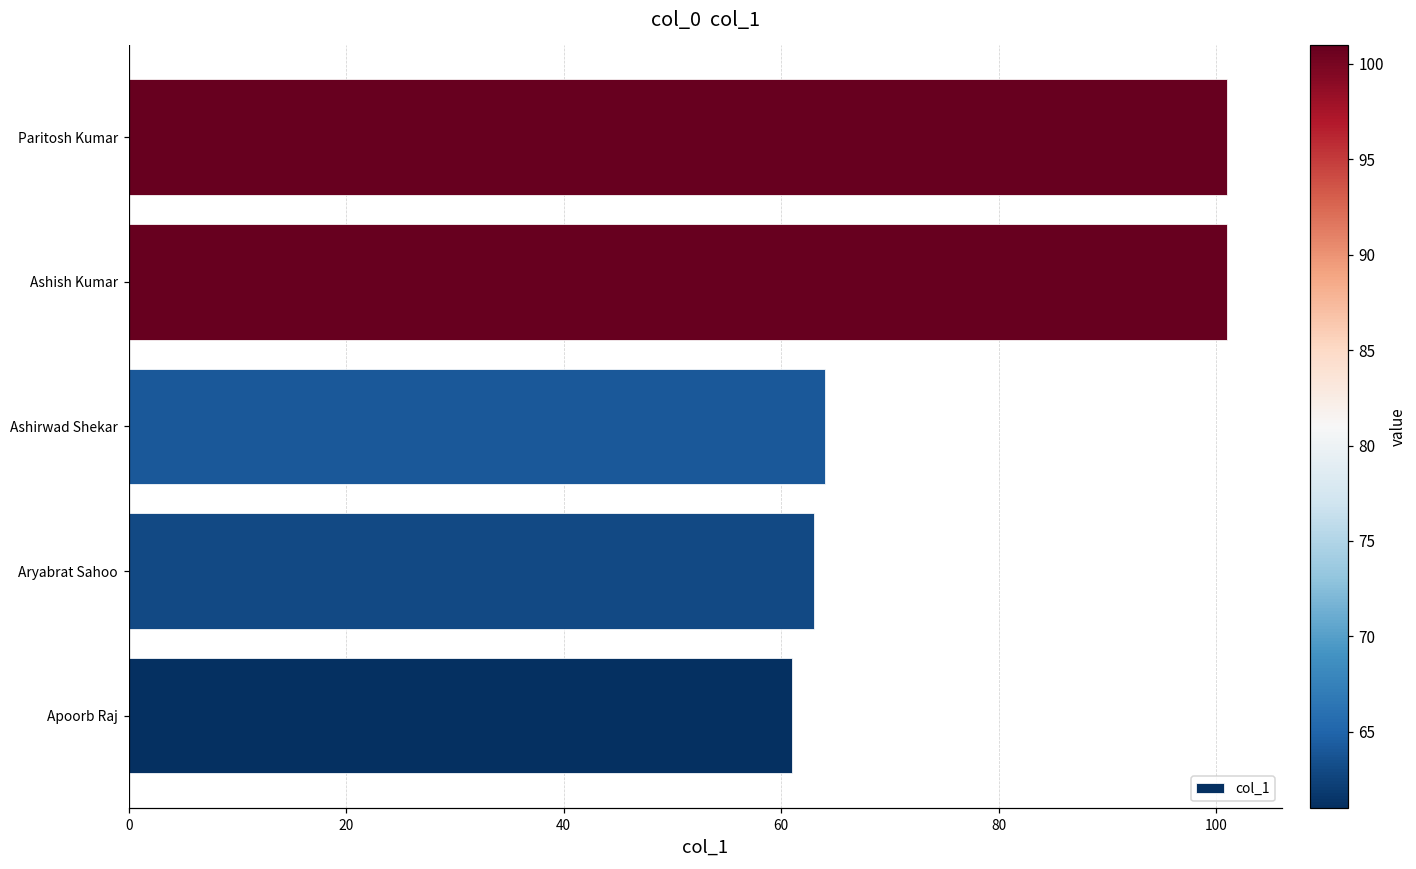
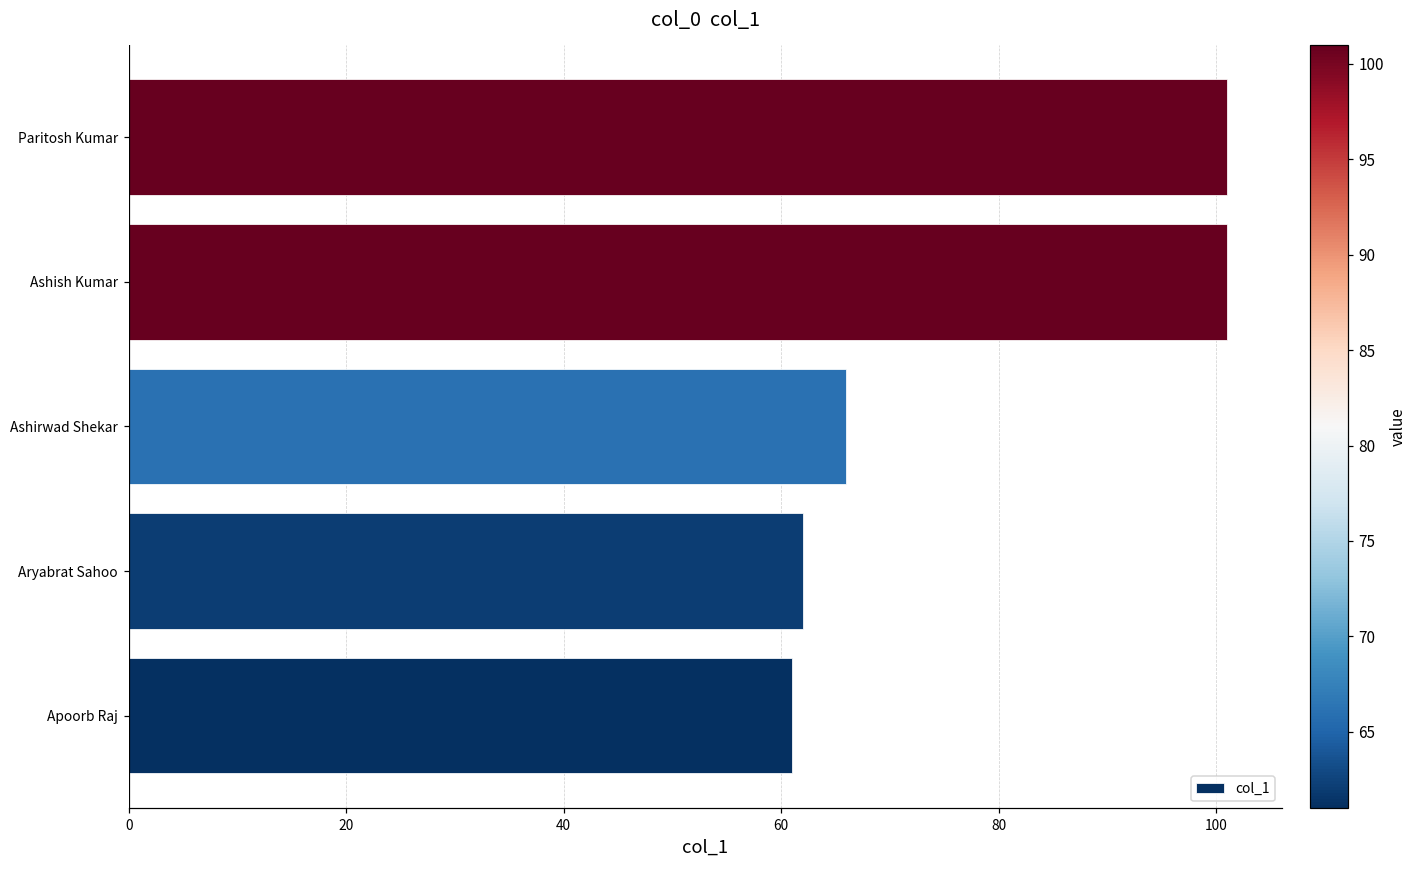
Ashirwad Shekar: 64 -> 66
Aryabrat Sahoo: 63 -> 62
